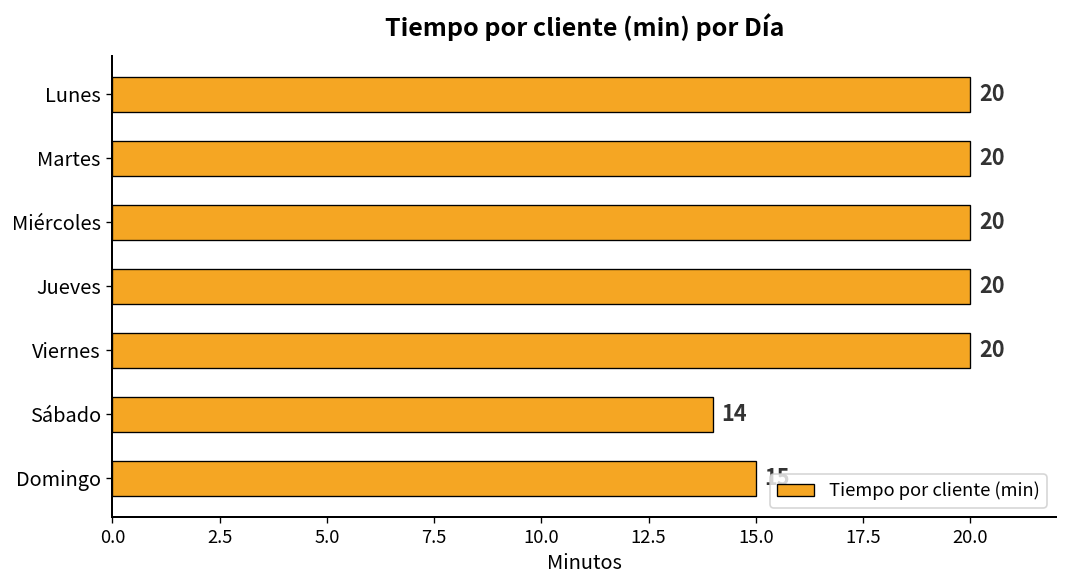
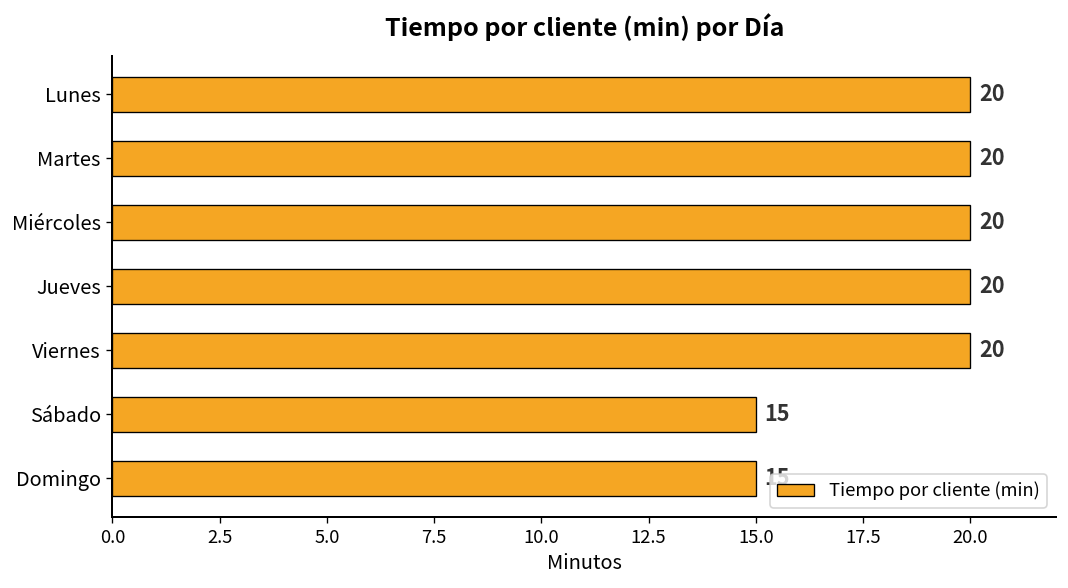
Sábado: 14 -> 15
